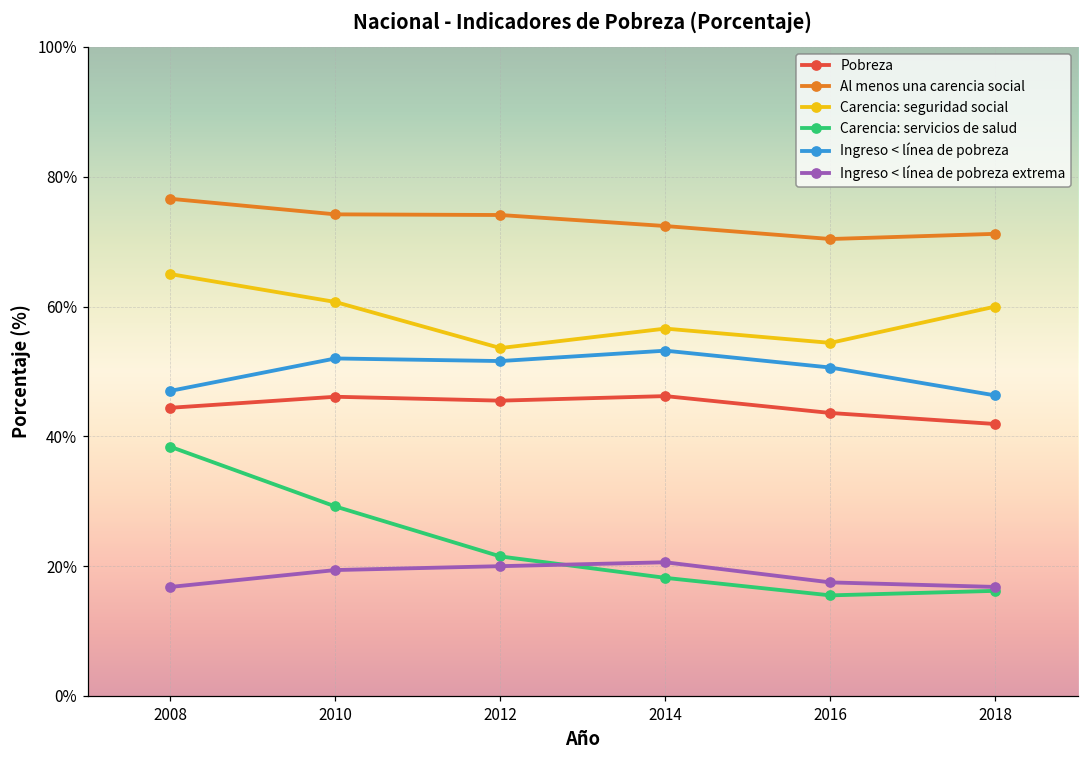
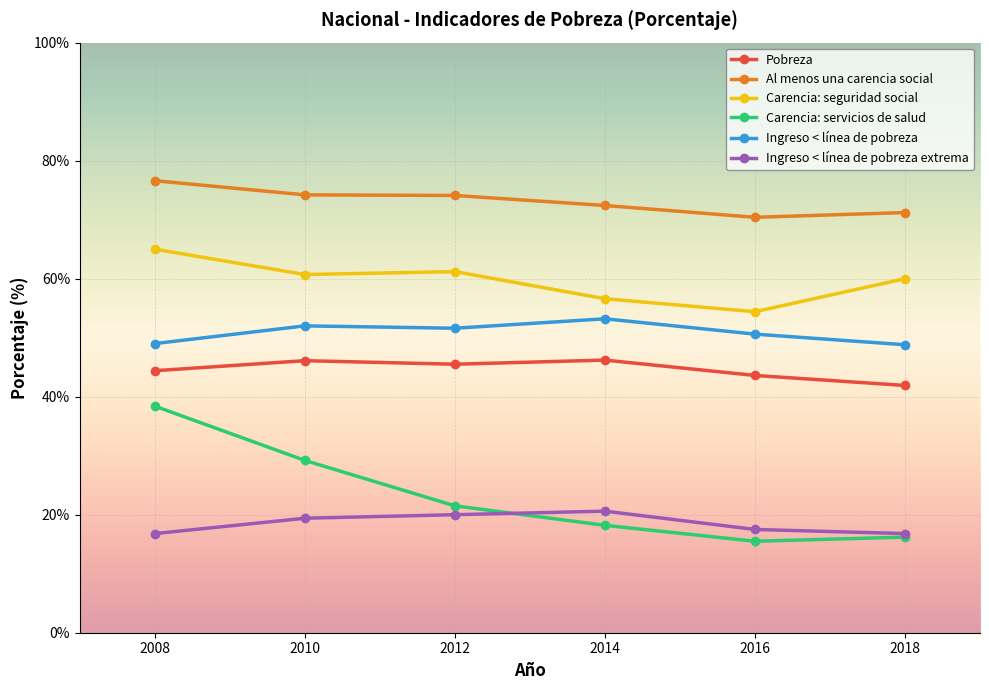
Ingreso < línea de pobreza, 2008: 47% -> 49%
Carencia: seguridad social, 2012: 54% -> 61%
Ingreso < línea de pobreza, 2018: 46% -> 49%
